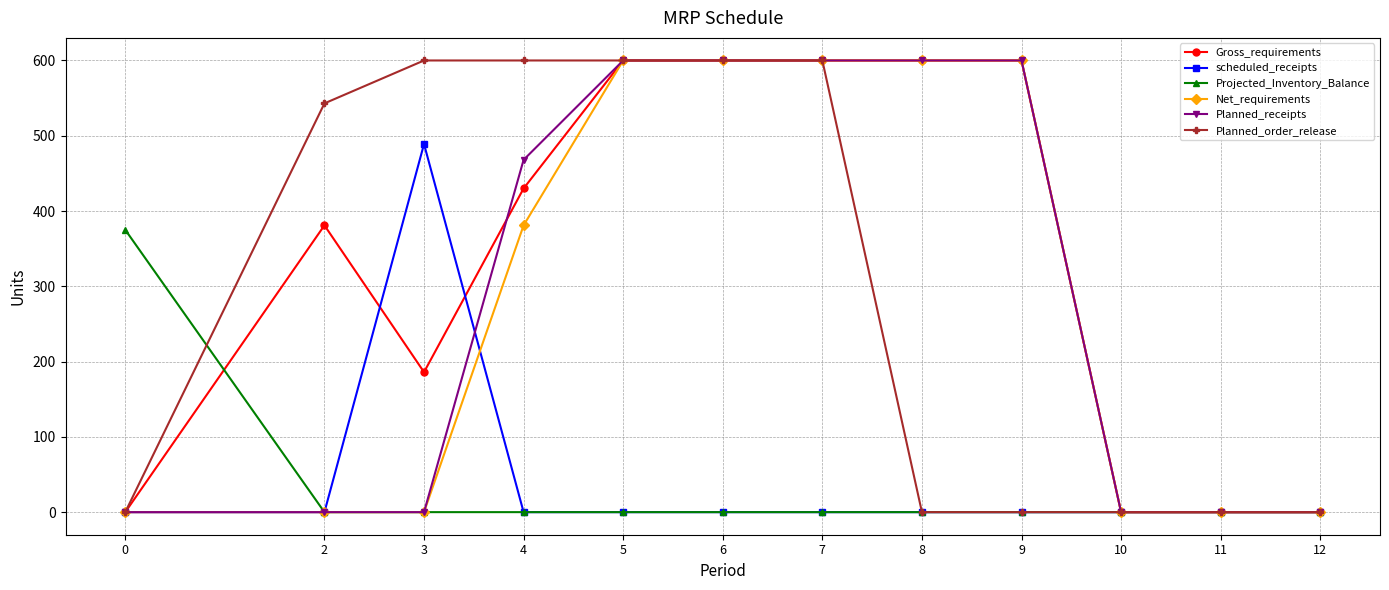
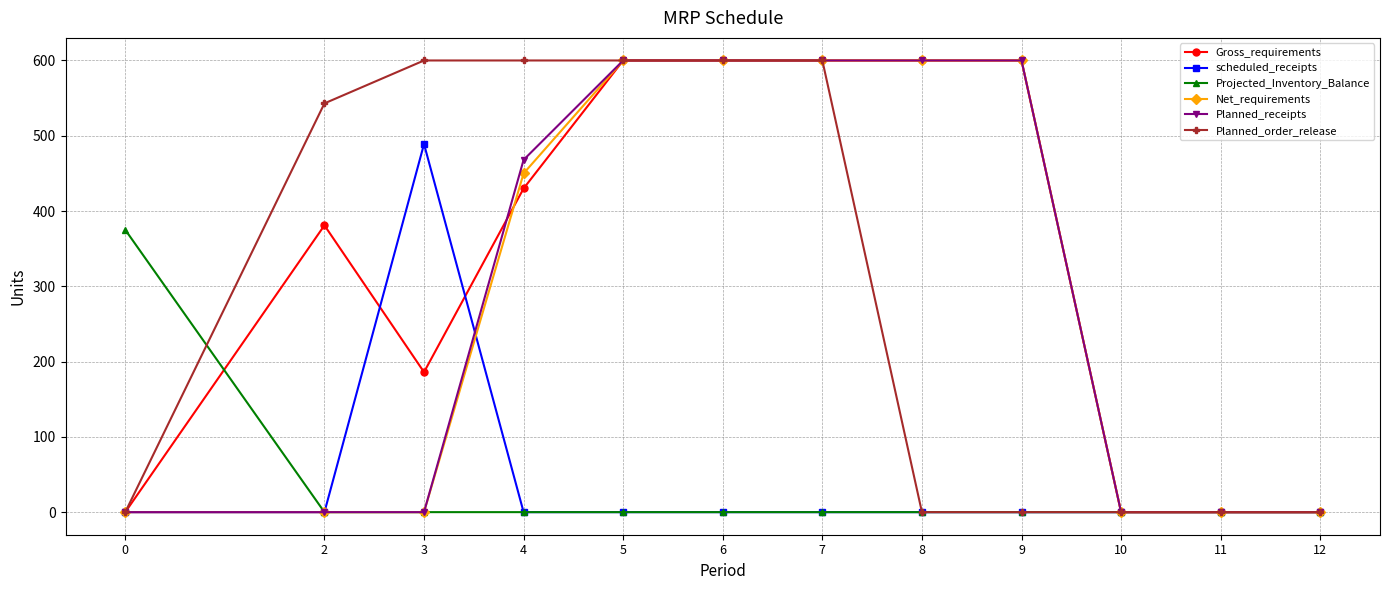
Net_requirements, 4: 380 -> 450
